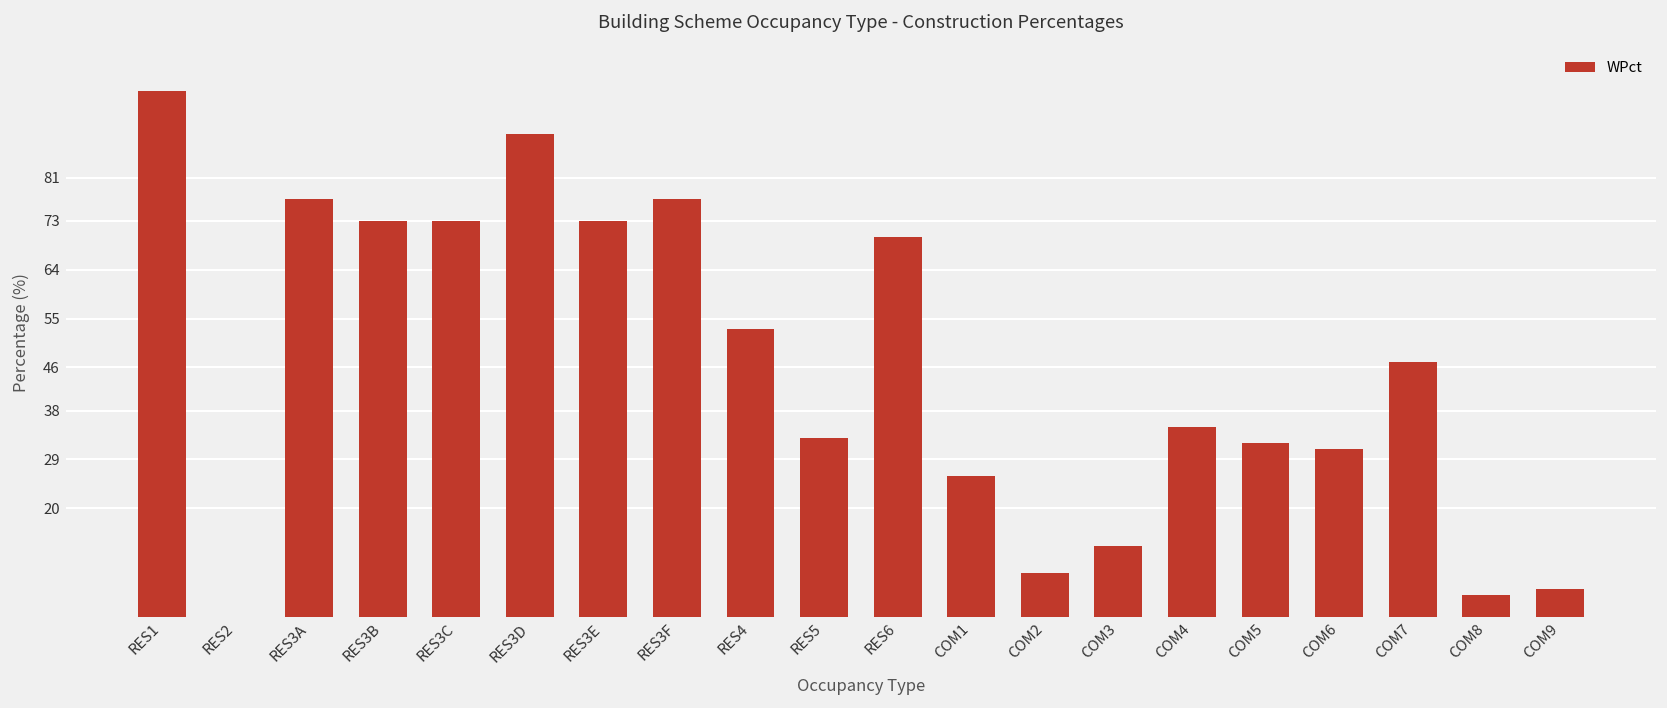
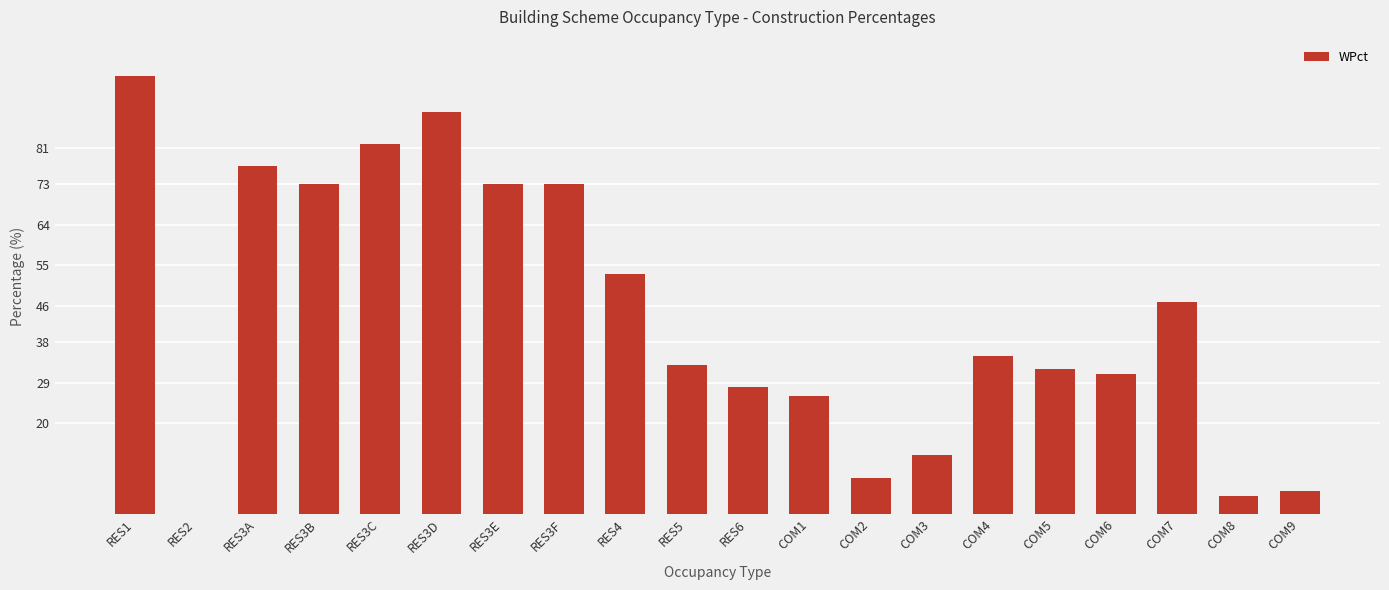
RES3C: 73 -> 82
RES3F: 77 -> 73
RES6: 70 -> 28
